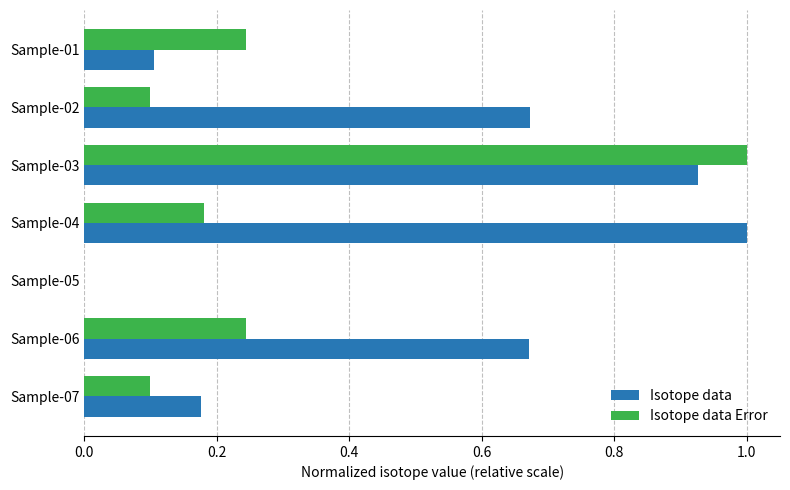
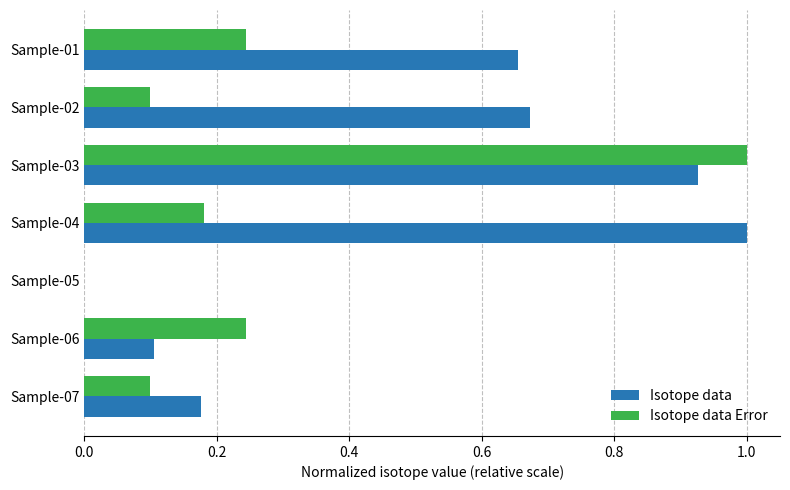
Isotope data, Sample-01: 0.10 -> 0.65
Isotope data, Sample-06: 0.67 -> 0.10
